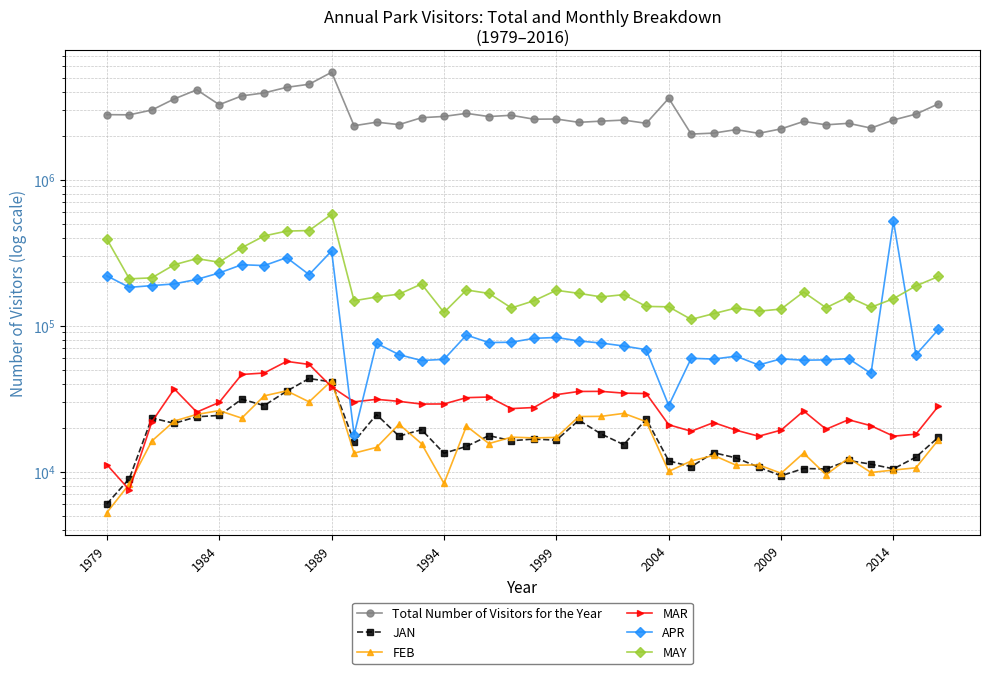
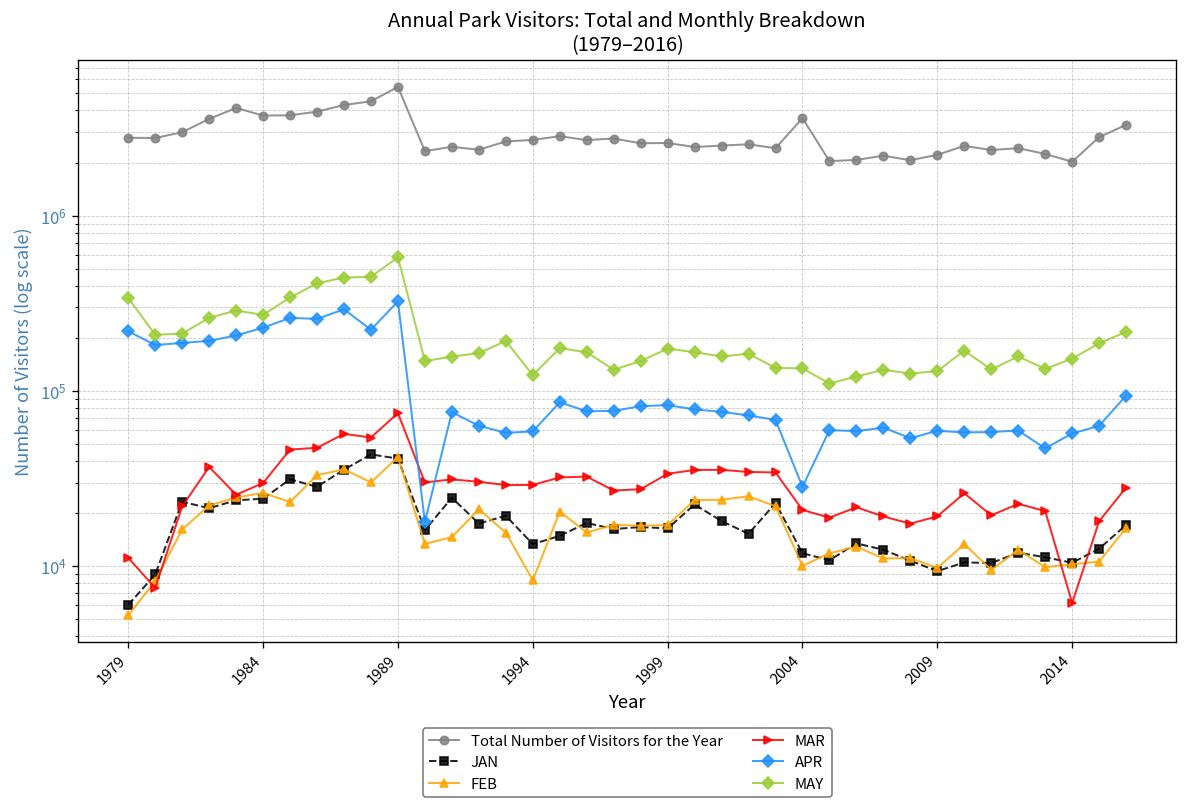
MAY, 1979: 390000 -> 340000
Total Number of Visitors for the Year, 1984: 3300000 -> 3700000
MAR, 1989: 38000 -> 70000
Total Number of Visitors for the Year, 2014: 2600000 -> 2000000
MAR, 2014: 18000 -> 6200
APR, 2014: 520000 -> 57000
